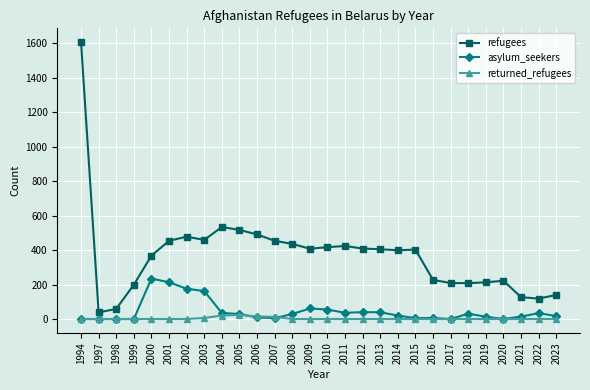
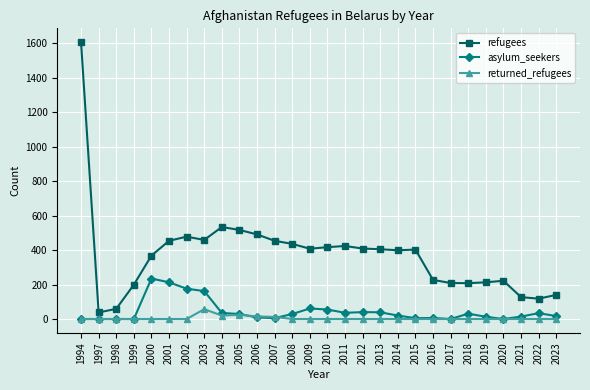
returned_refugees, 2003: 10 -> 60
